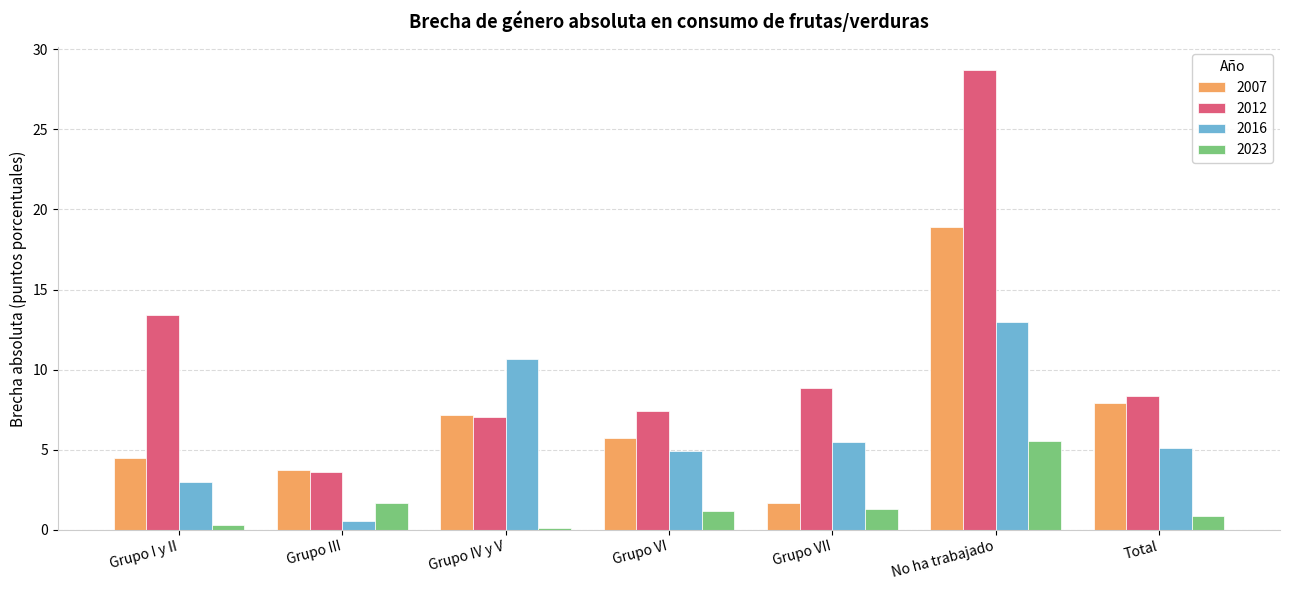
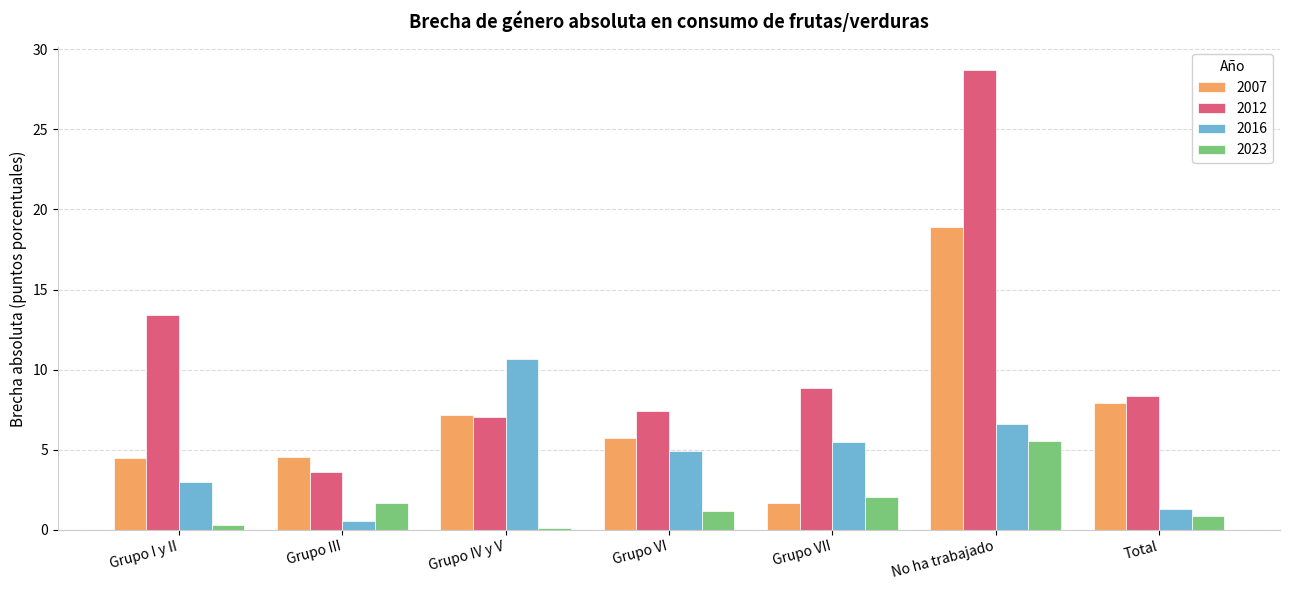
2007, Grupo III: 3.7 -> 4.5
2023, Grupo VII: 1.3 -> 2.0
2016, No ha trabajado: 13.0 -> 6.6
2016, Total: 5.1 -> 1.3
